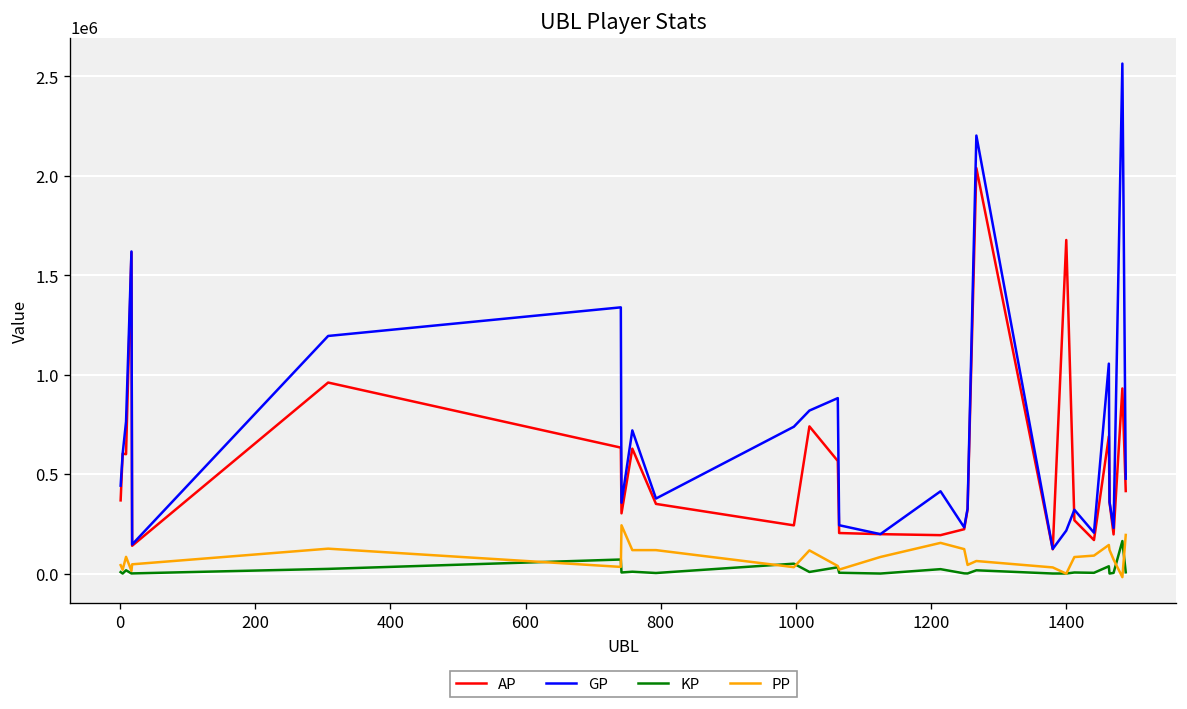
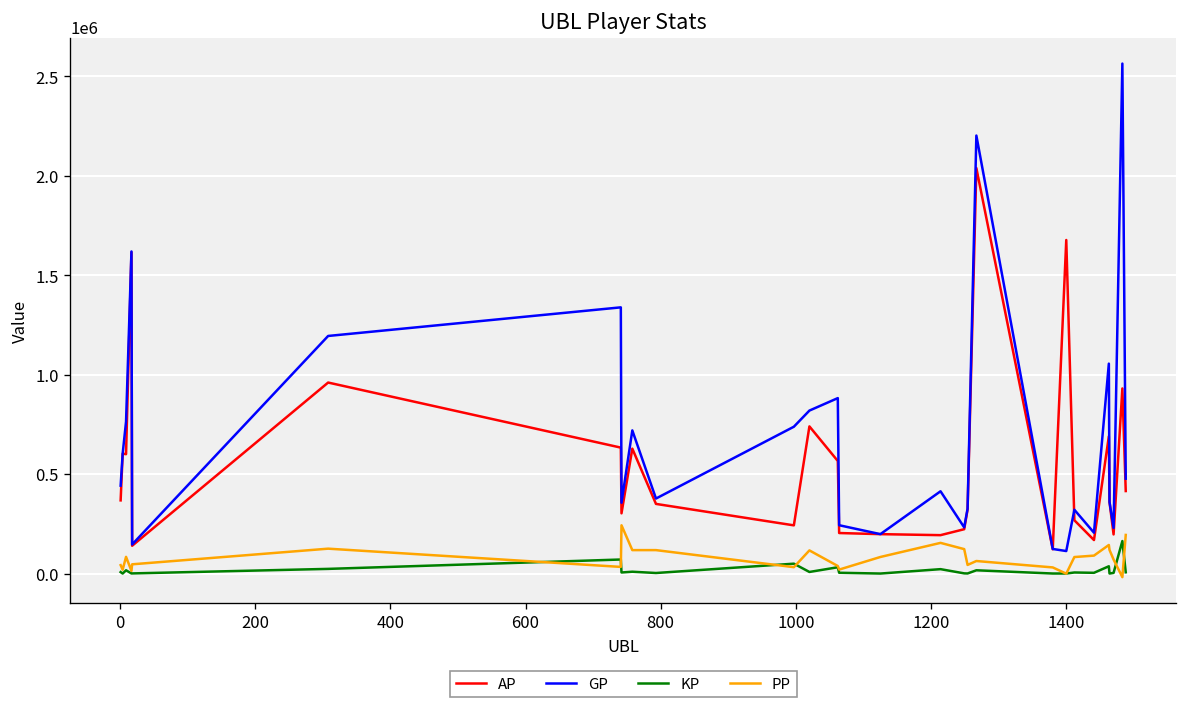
GP, 1400: 220000 -> 110000
